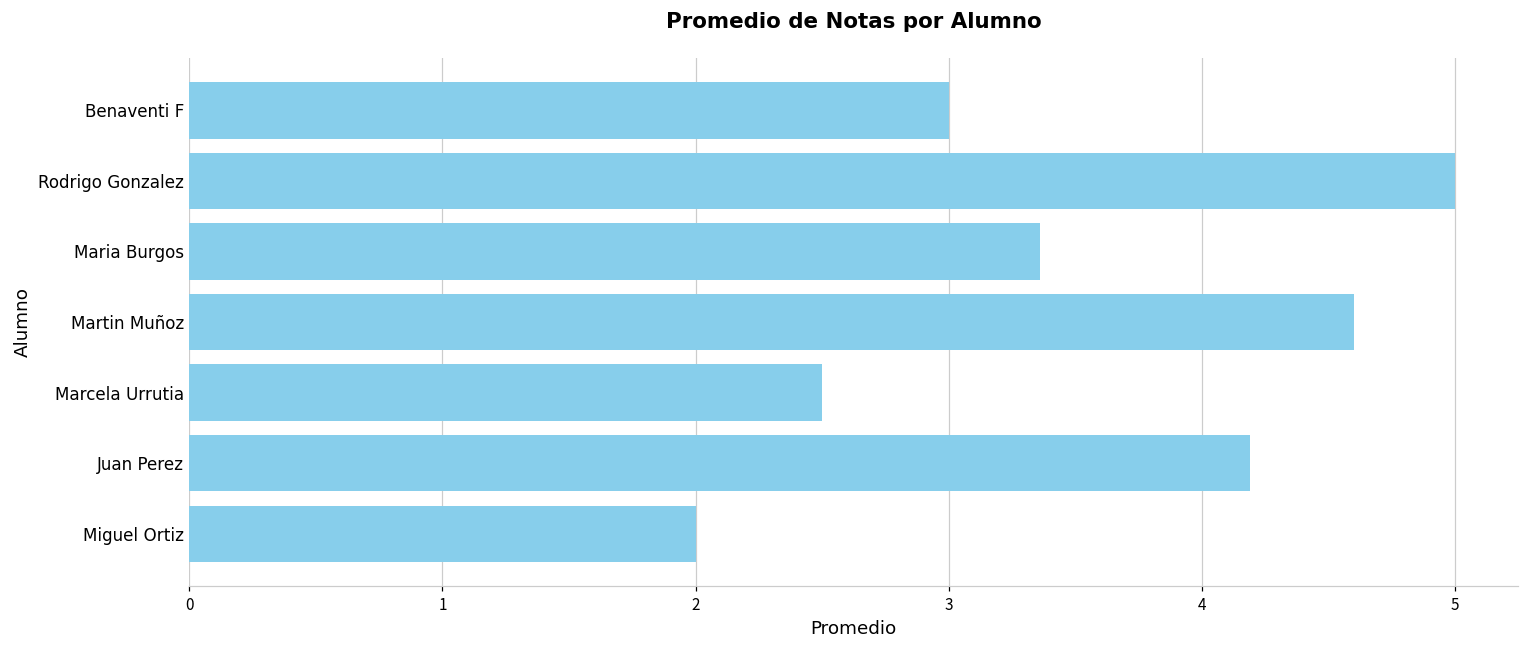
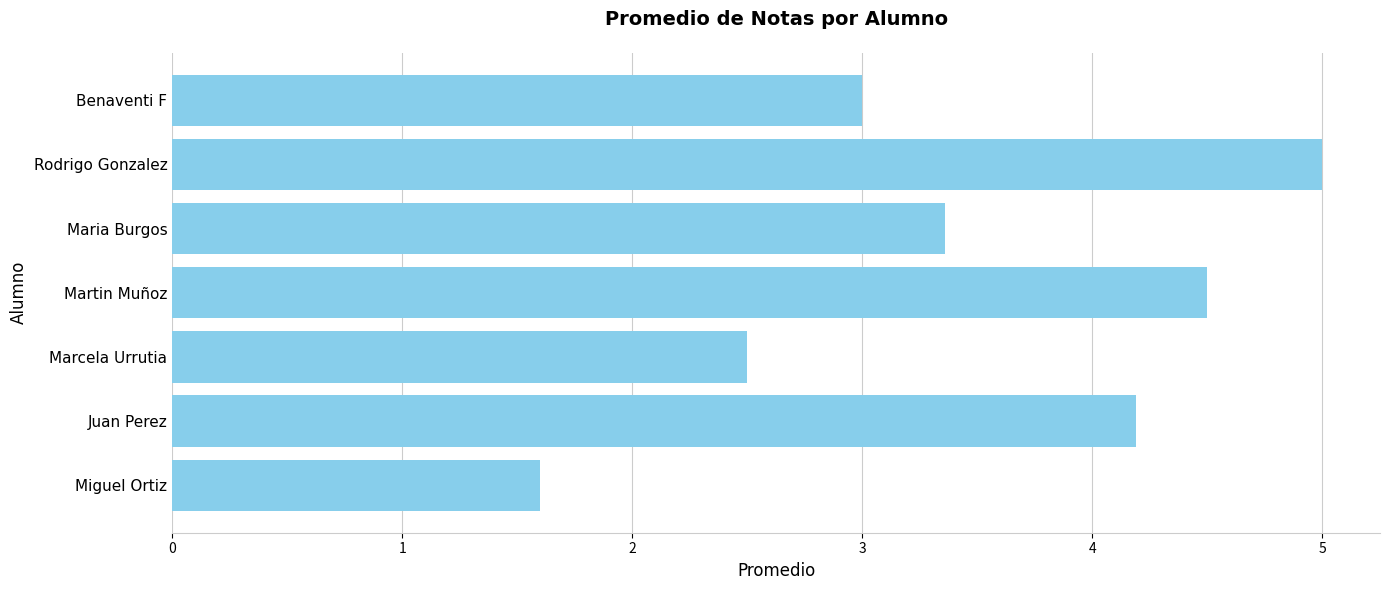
Martin Muñoz: 4.6 -> 4.5
Miguel Ortiz: 2.0 -> 1.6
